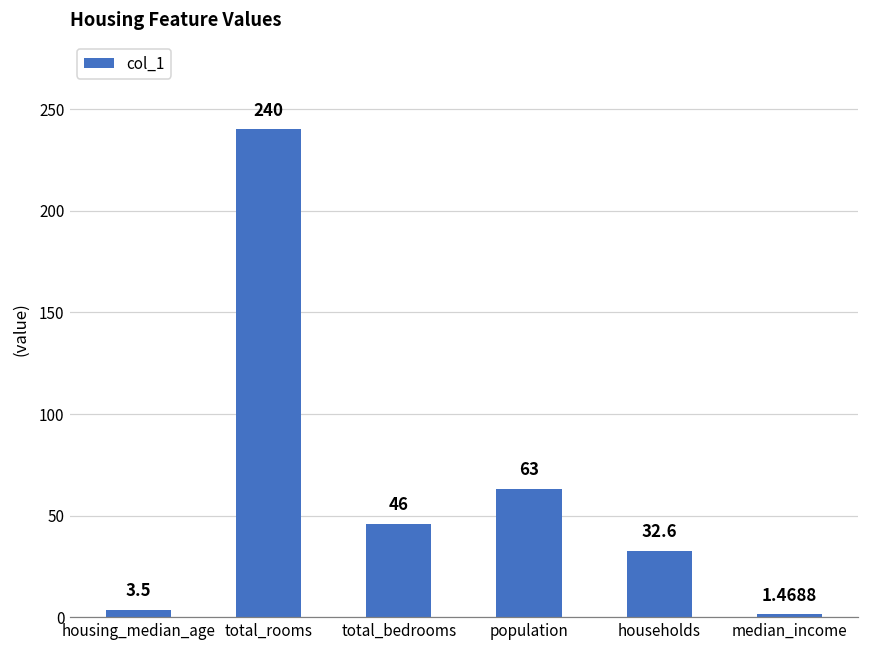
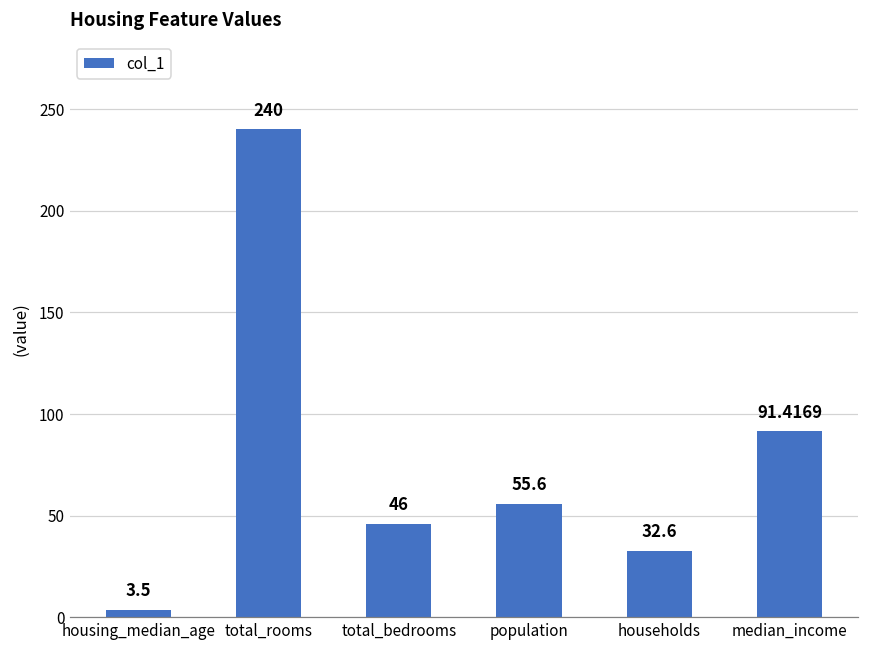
population: 63 -> 55.6
median_income: 1.4688 -> 91.4169
